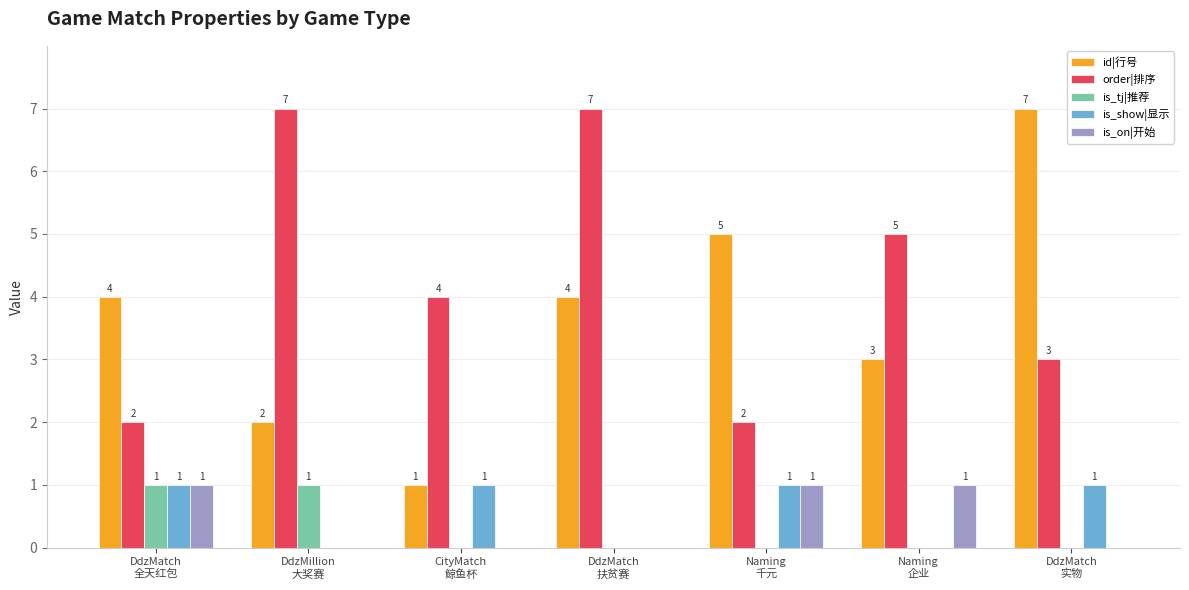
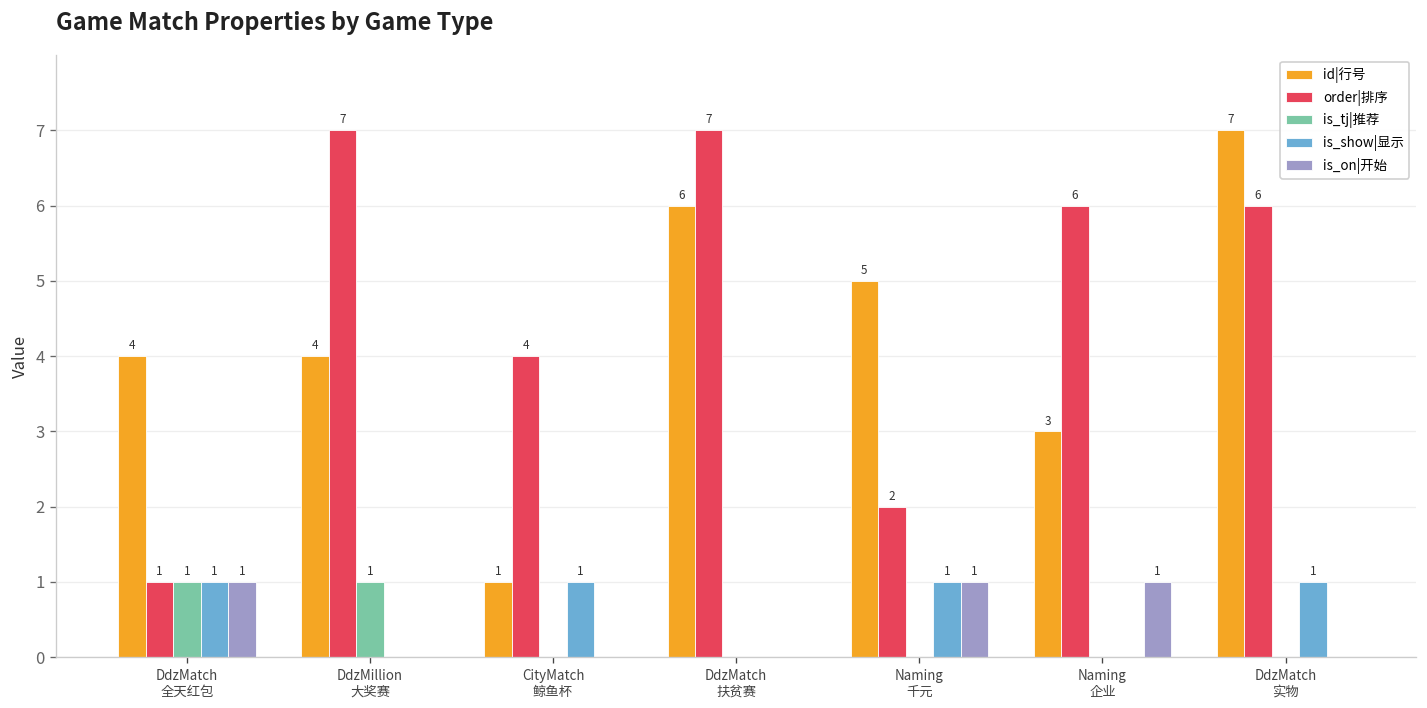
order|排序, DdzMatch 全天红包: 2 -> 1
id|行号, DdzMillion 大奖赛: 2 -> 4
id|行号, DdzMatch 扶贫赛: 4 -> 6
order|排序, Naming 企业: 5 -> 6
order|排序, DdzMatch 实物: 3 -> 6
